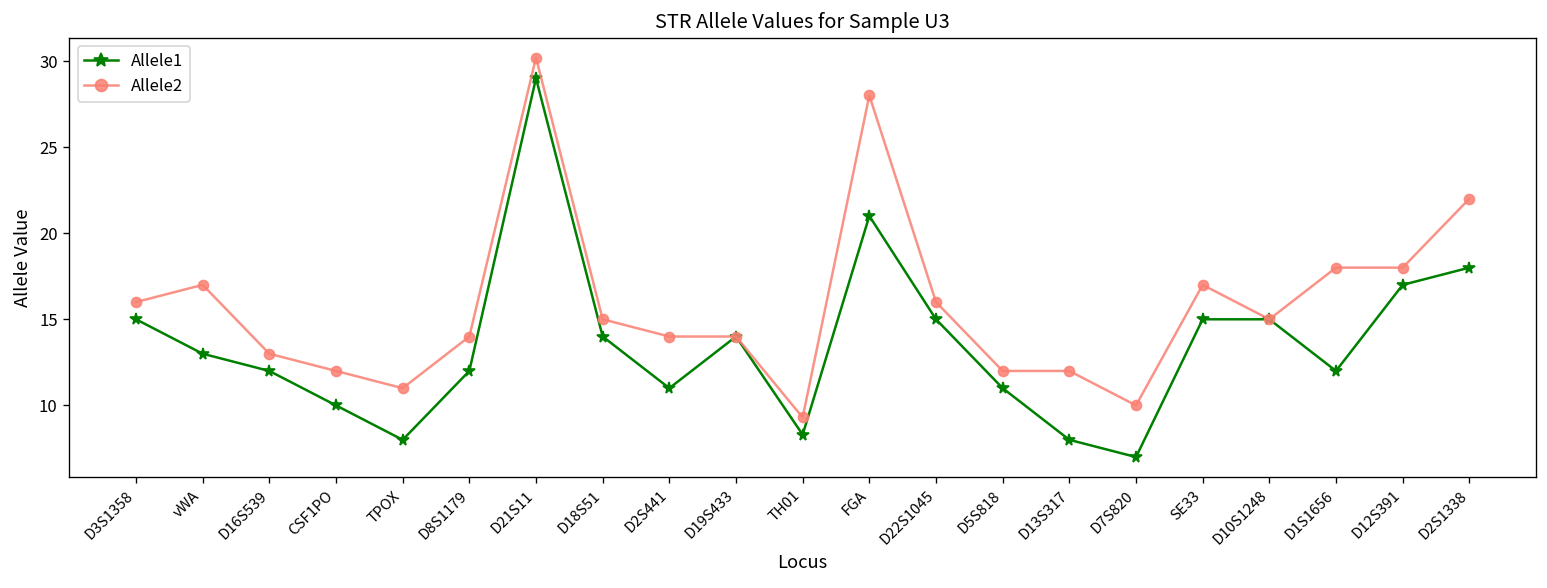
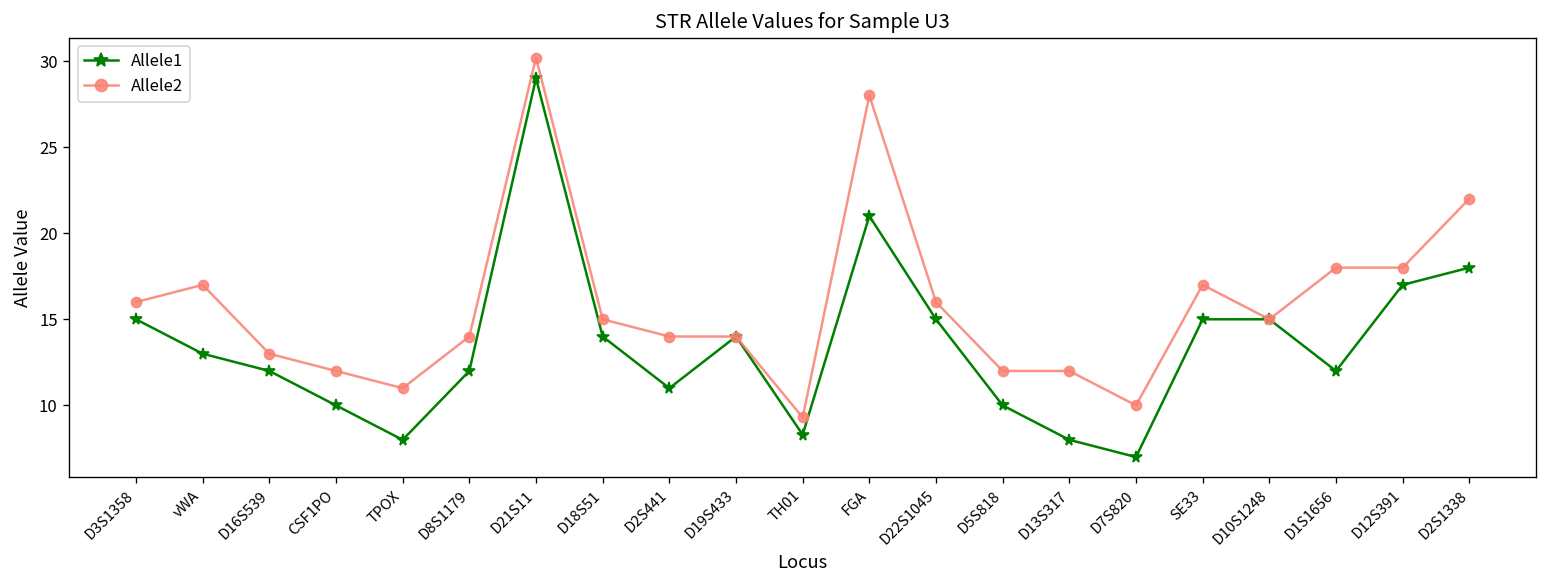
Allele1, D5S818: 11 -> 10
